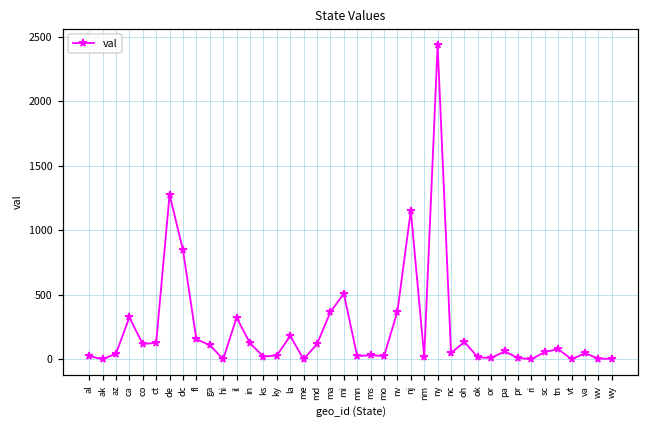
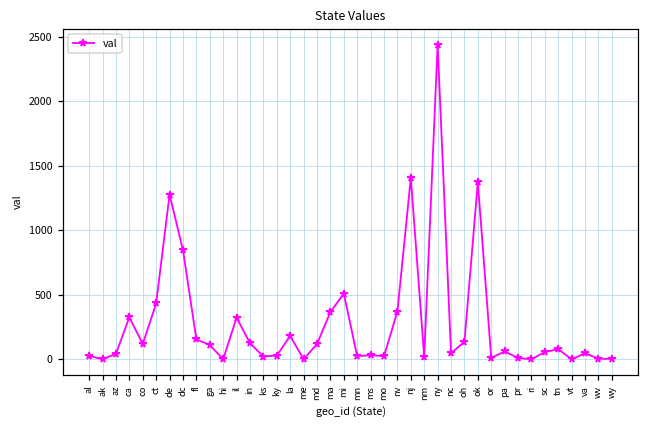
ct: 130 -> 430
nj: 1150 -> 1410
ok: 20 -> 1370
